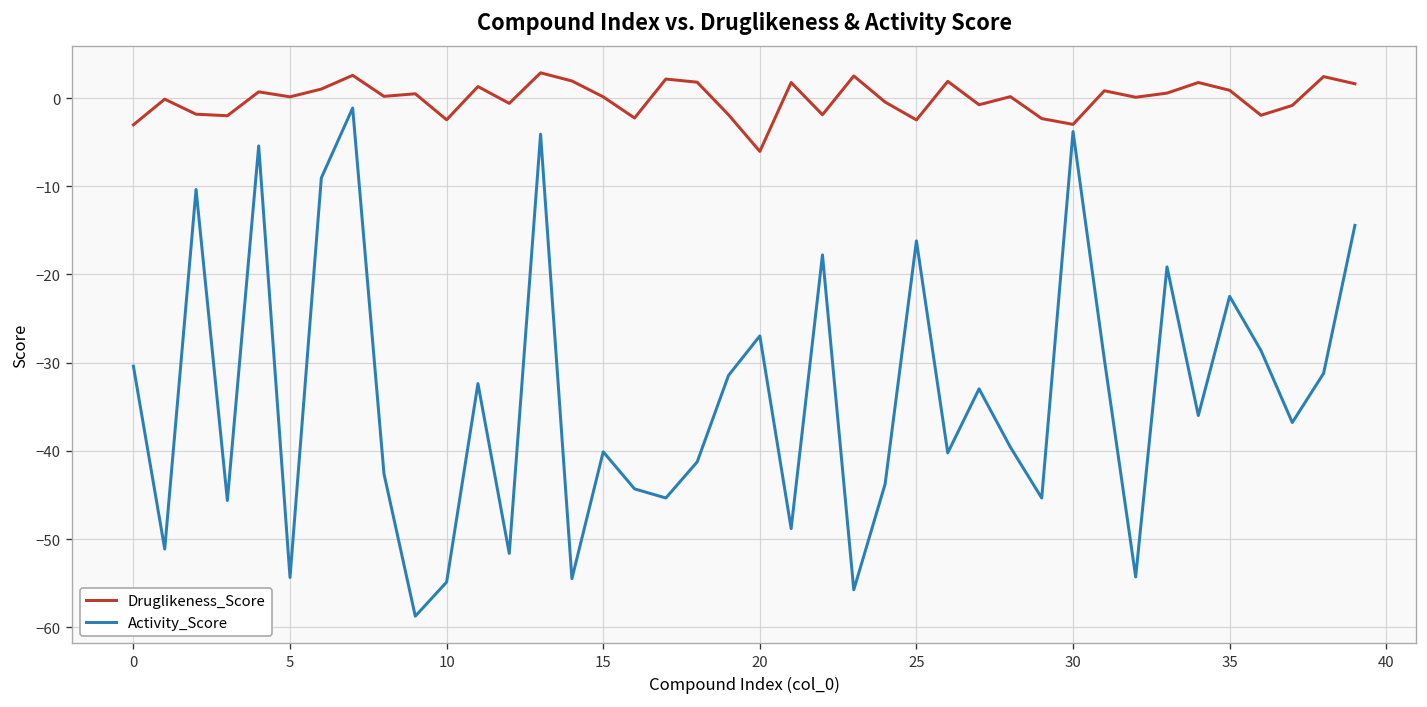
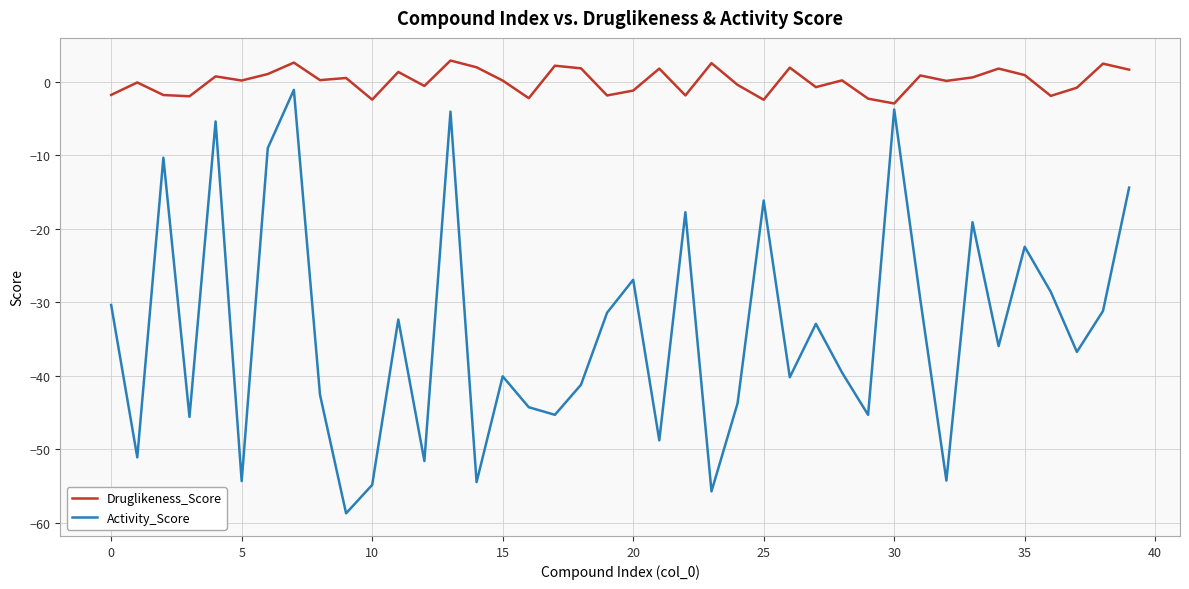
Druglikeness_Score, 0: -3 -> -2
Druglikeness_Score, 20: -6 -> -1
